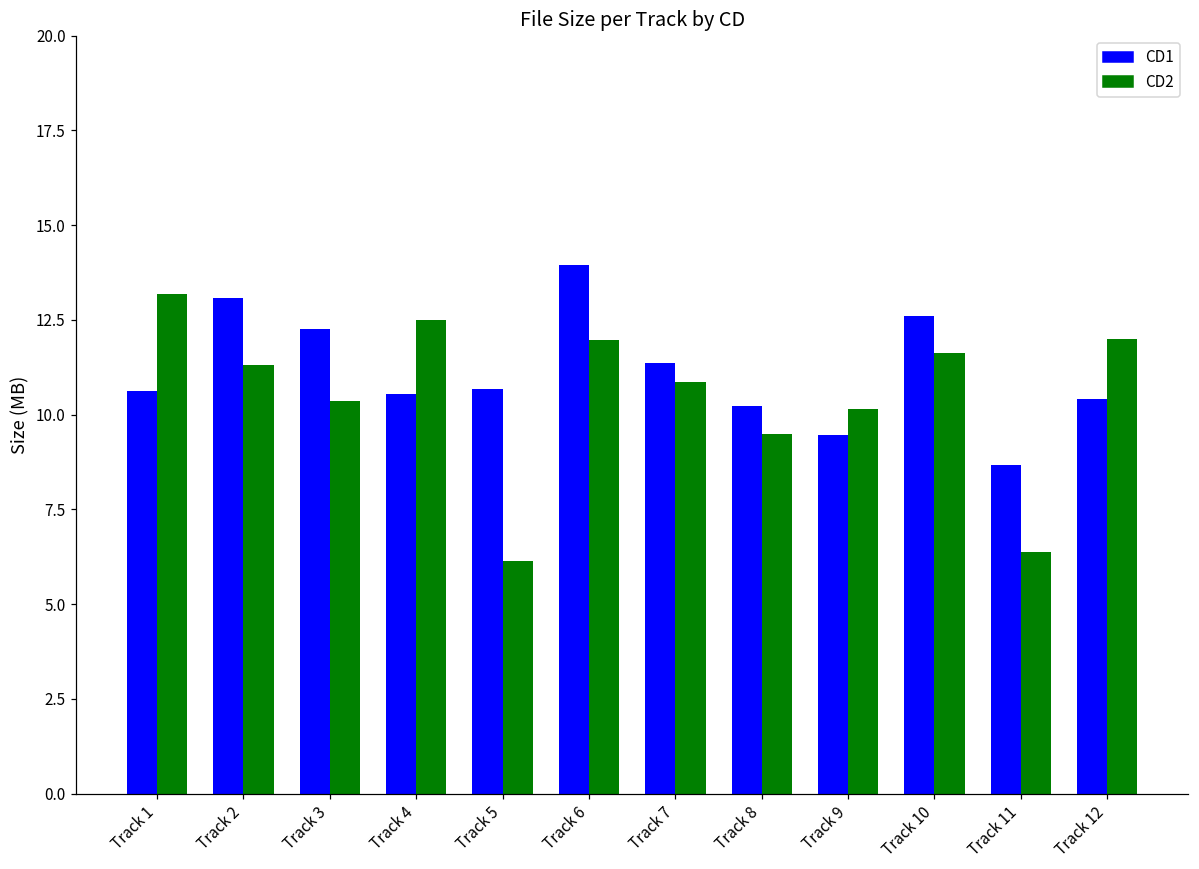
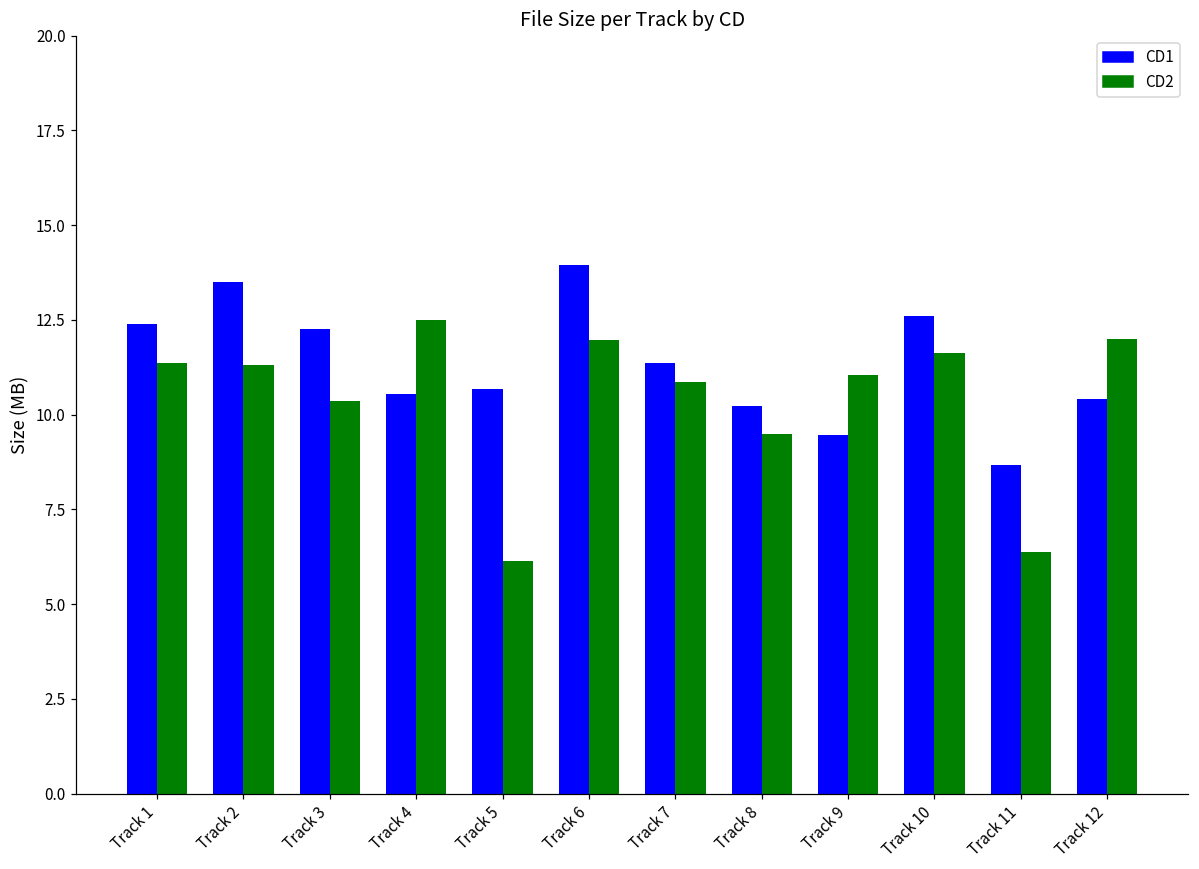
CD1, Track 1: 10.6 -> 12.4
CD2, Track 1: 13.2 -> 11.4
CD1, Track 2: 13.1 -> 13.5
CD2, Track 9: 10.2 -> 11.1
